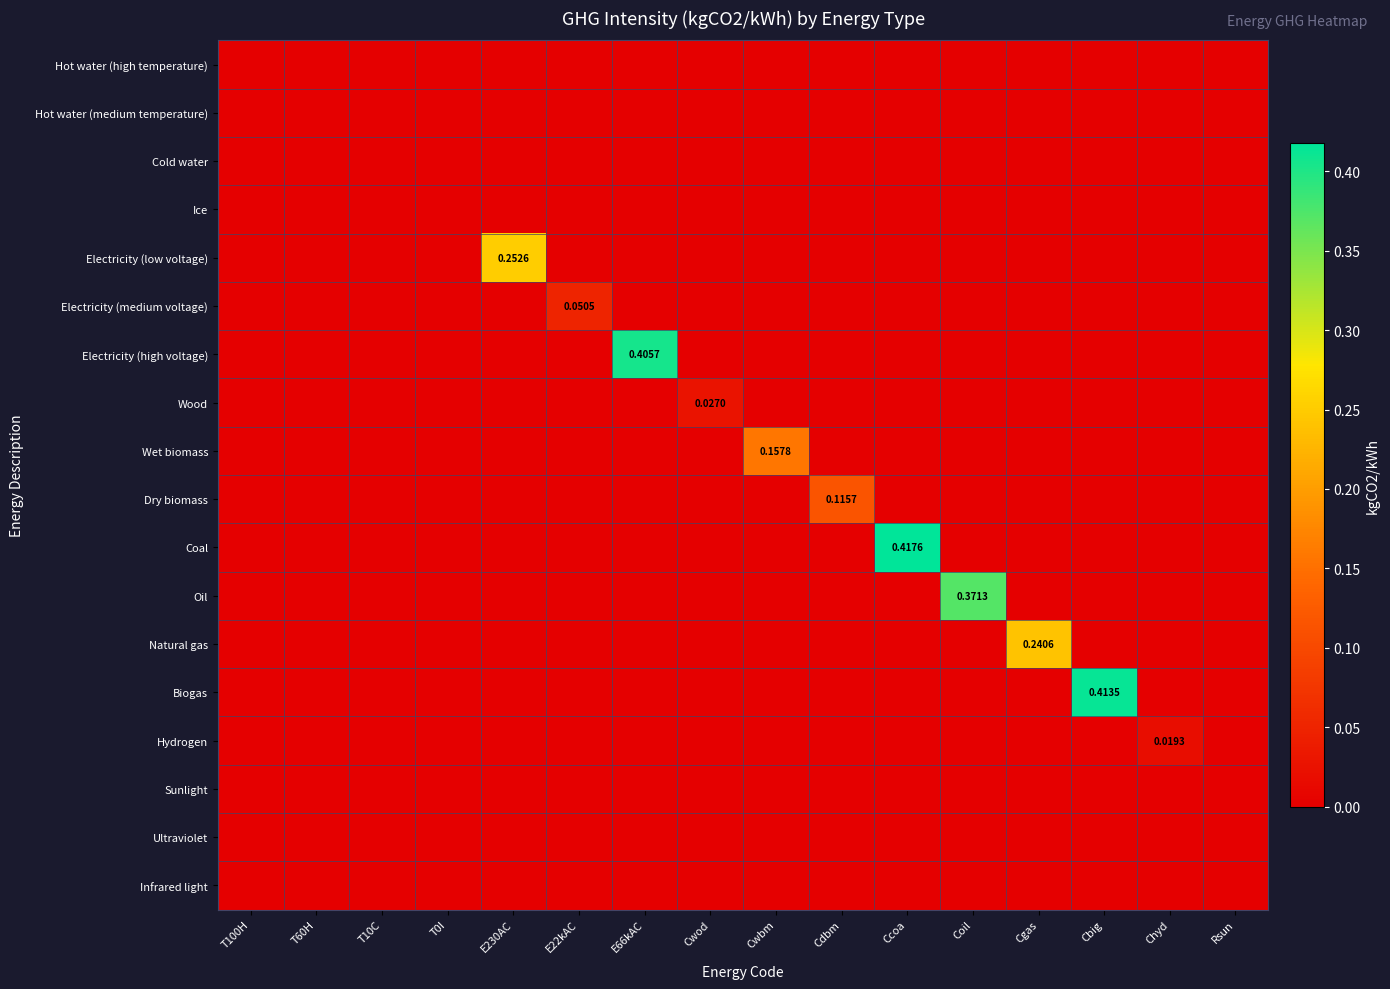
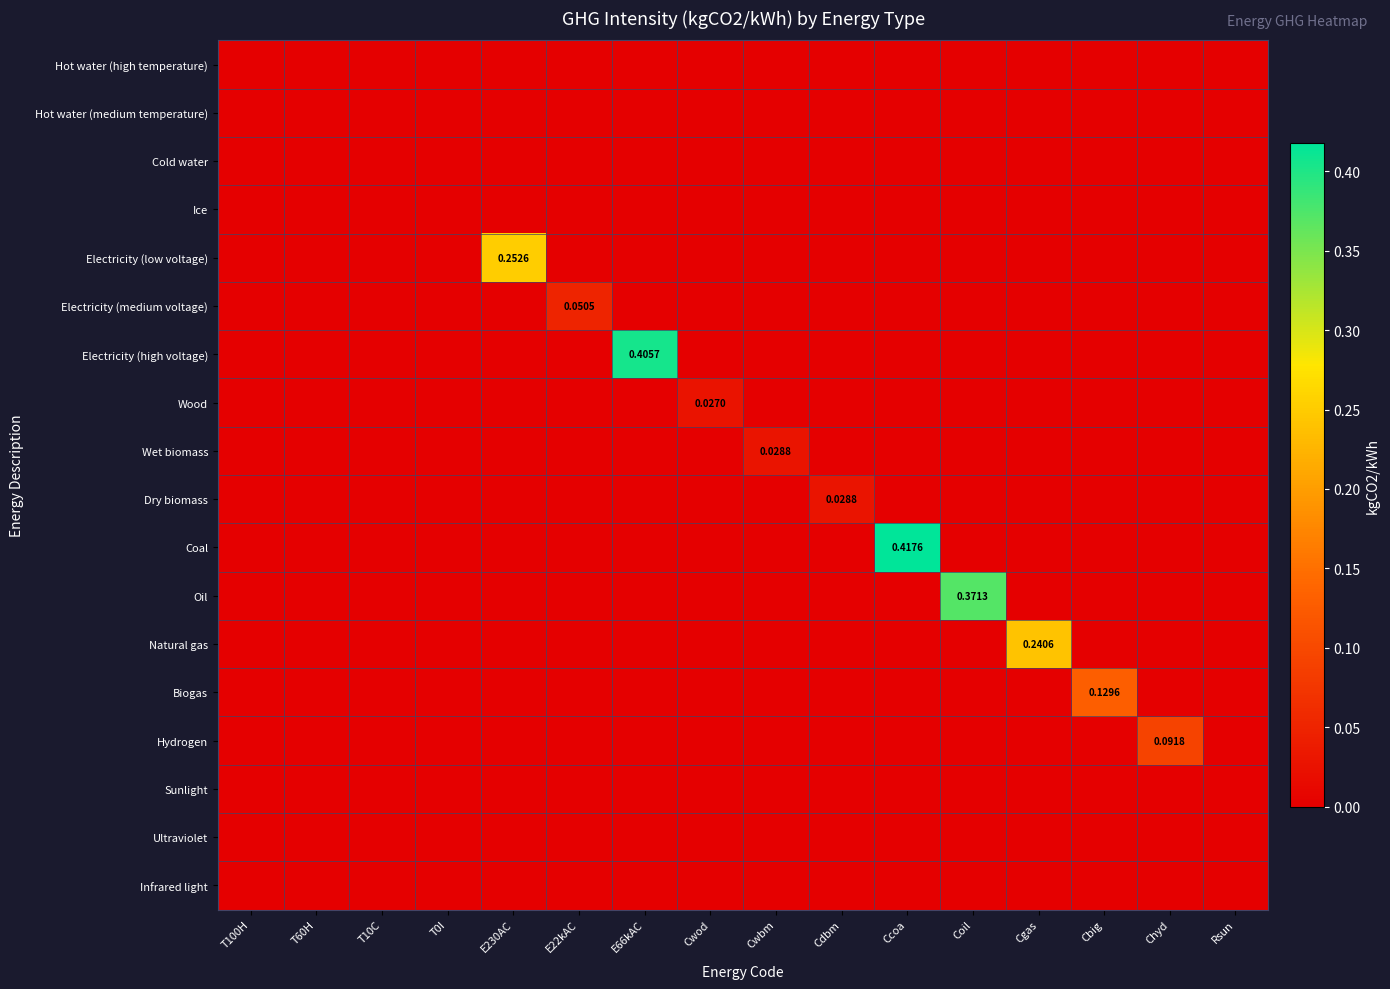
Wet biomass, Cwbm: 0.1578 -> 0.0288
Dry biomass, Cdbm: 0.1157 -> 0.0288
Biogas, Cbig: 0.4135 -> 0.1296
Hydrogen, Chyd: 0.0193 -> 0.0918
